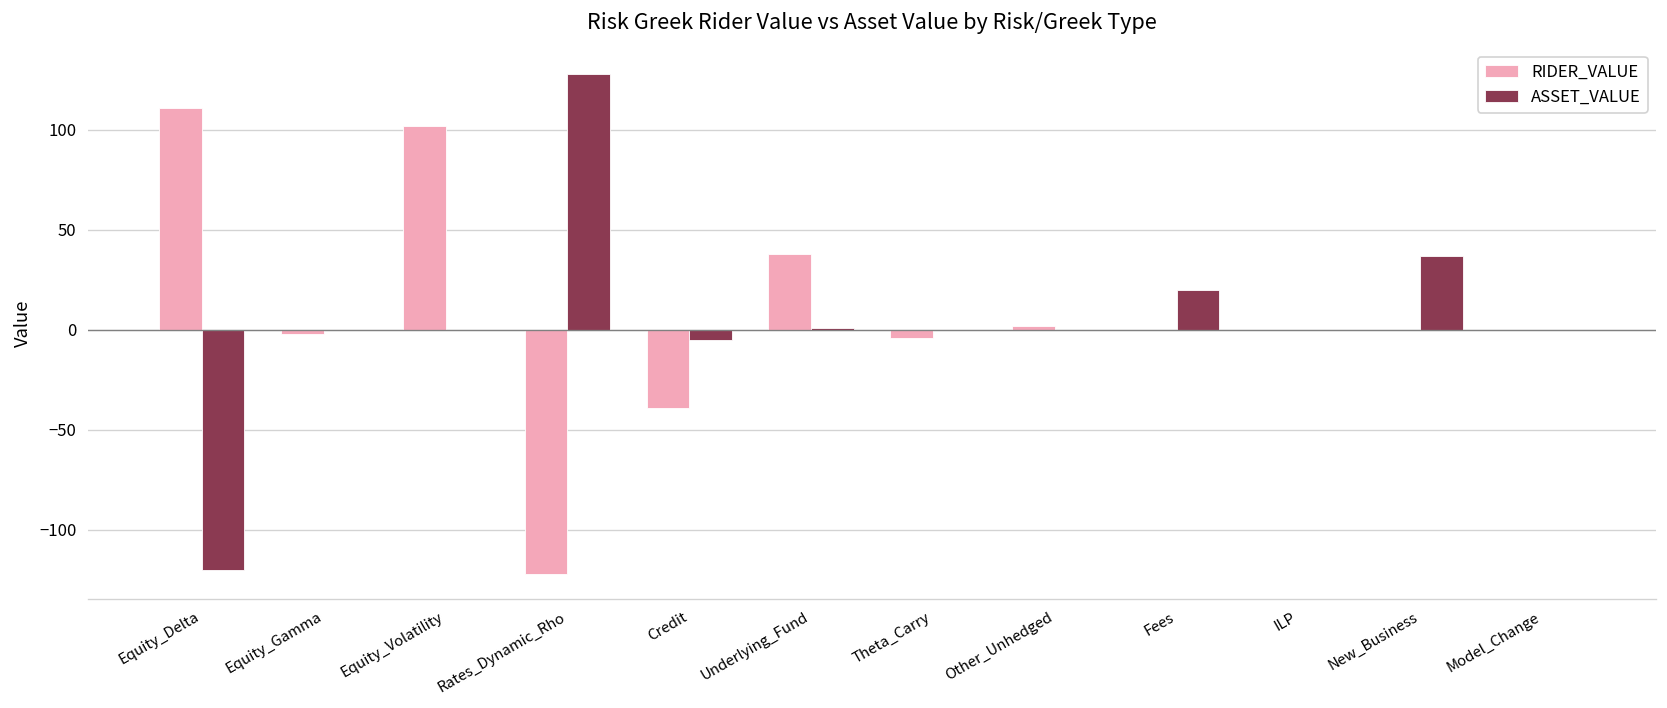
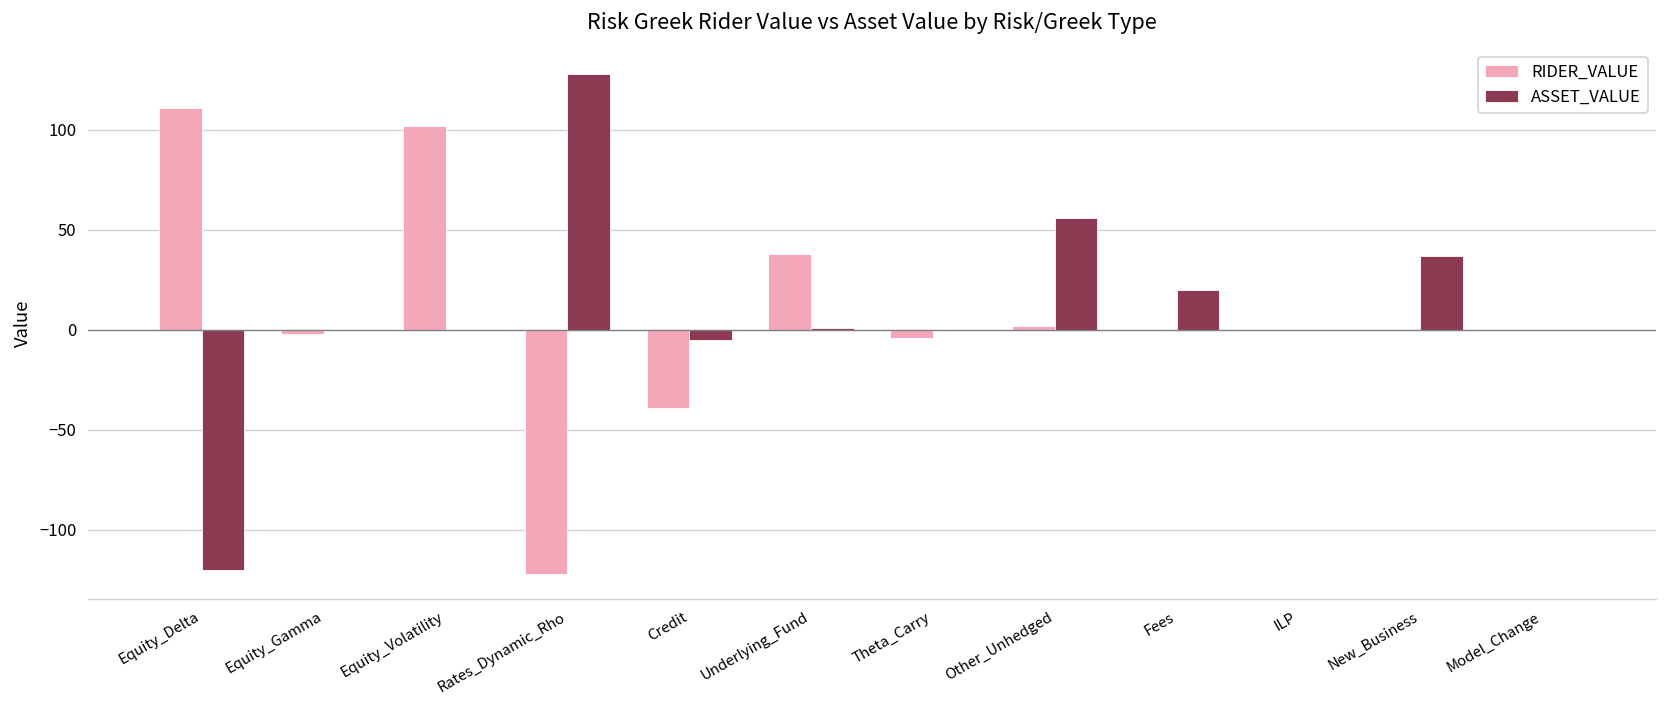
ASSET_VALUE, Other_Unhedged: 0 -> 56
